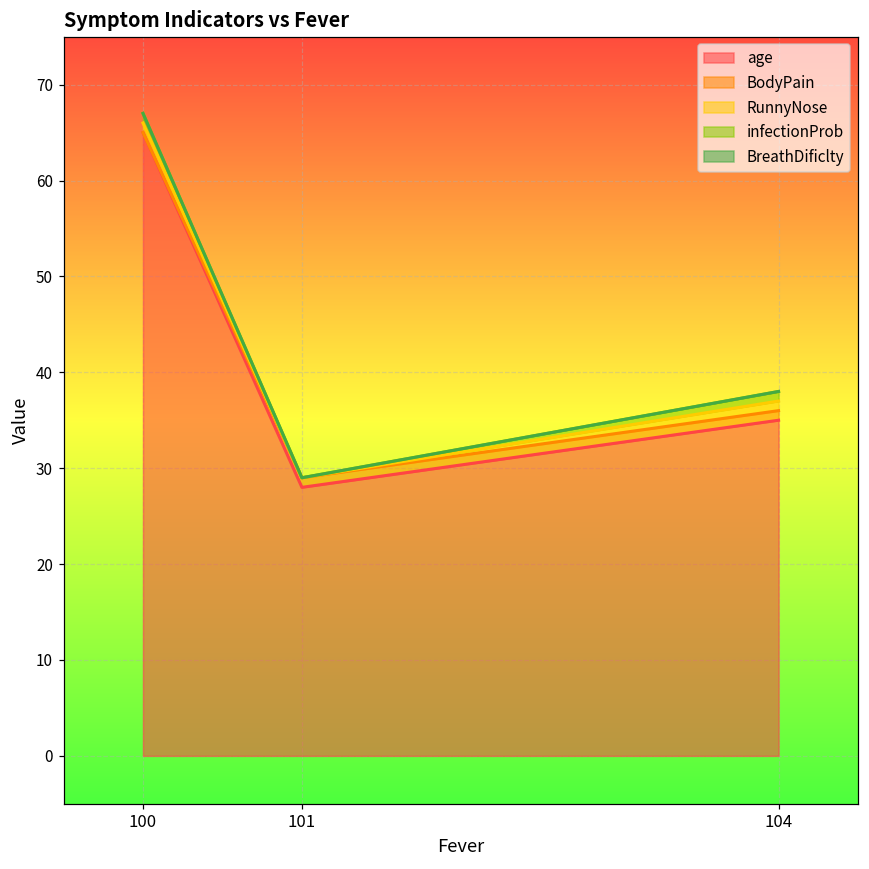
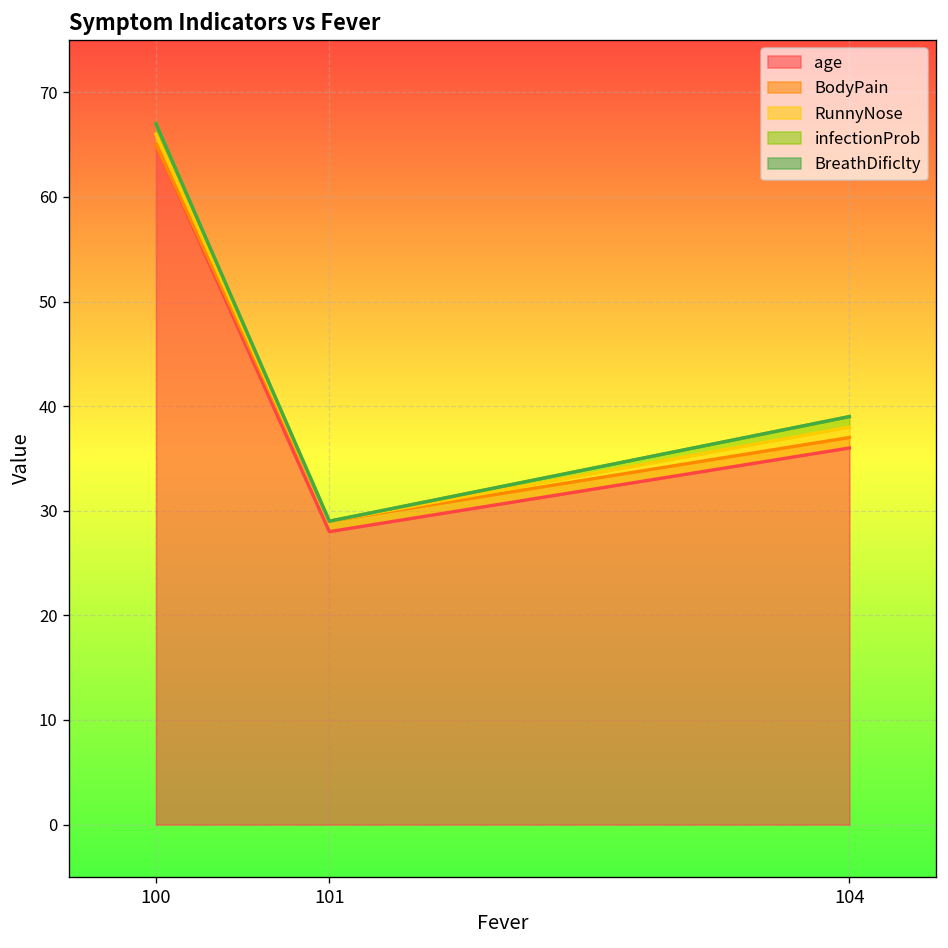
age, 104: 35 -> 36
